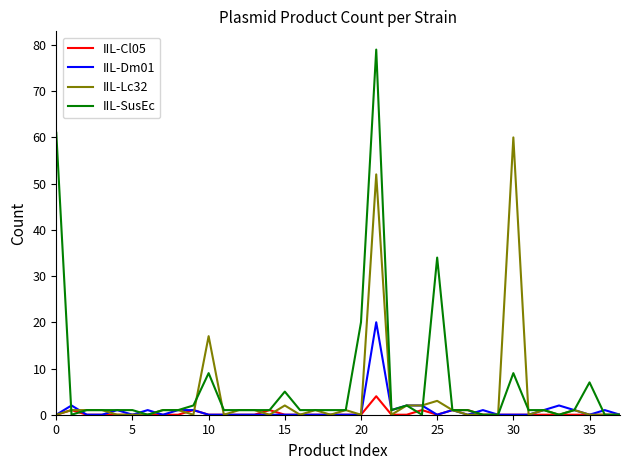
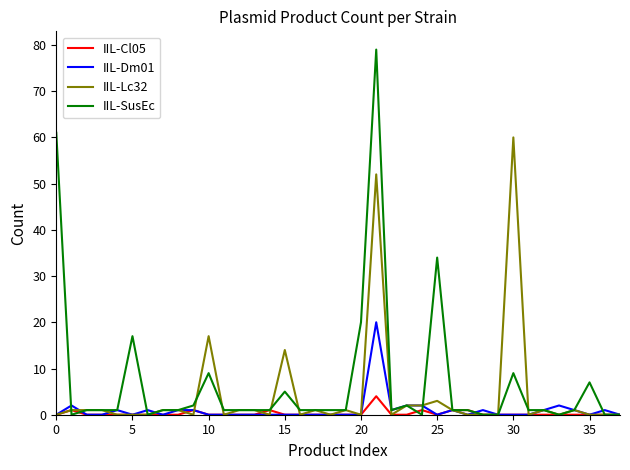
IIL-SusEc, 5: 1 -> 17
IIL-Lc32, 15: 2 -> 14
